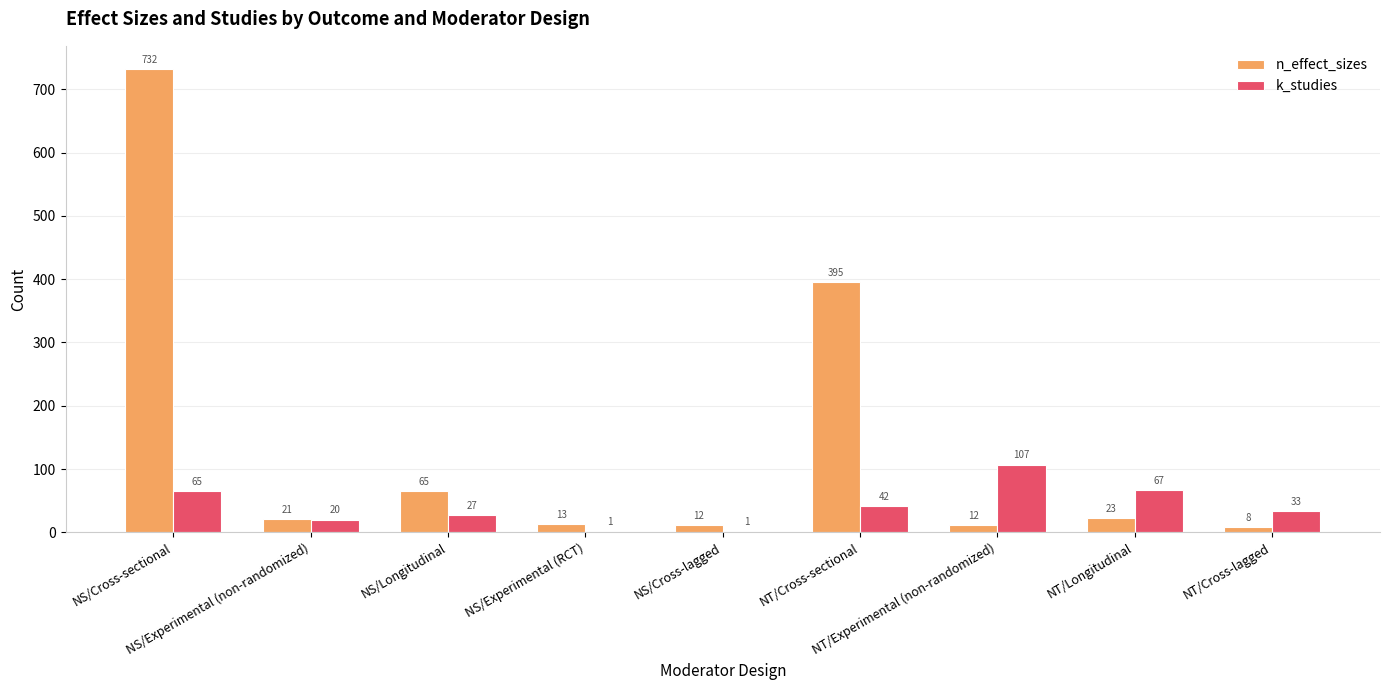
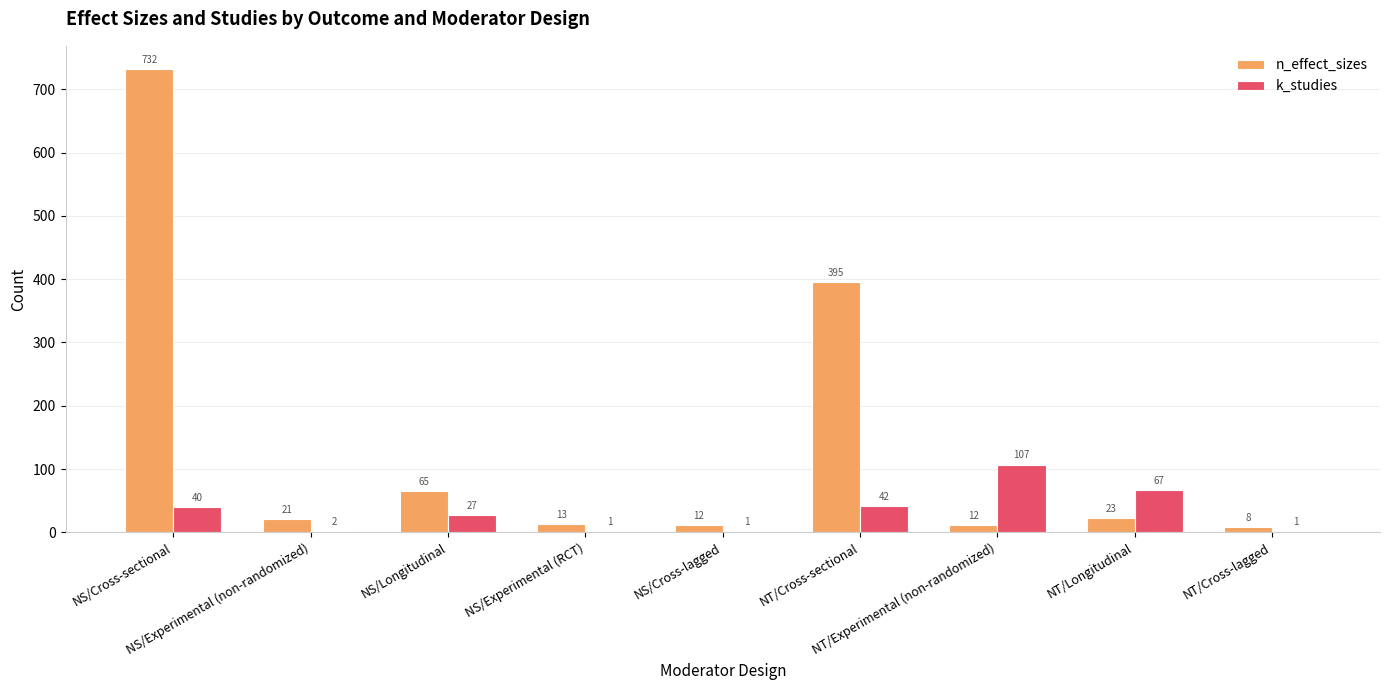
k_studies, NS/Cross-sectional: 65 -> 40
k_studies, NS/Experimental (non-randomized): 20 -> 2
k_studies, NT/Cross-lagged: 33 -> 1
